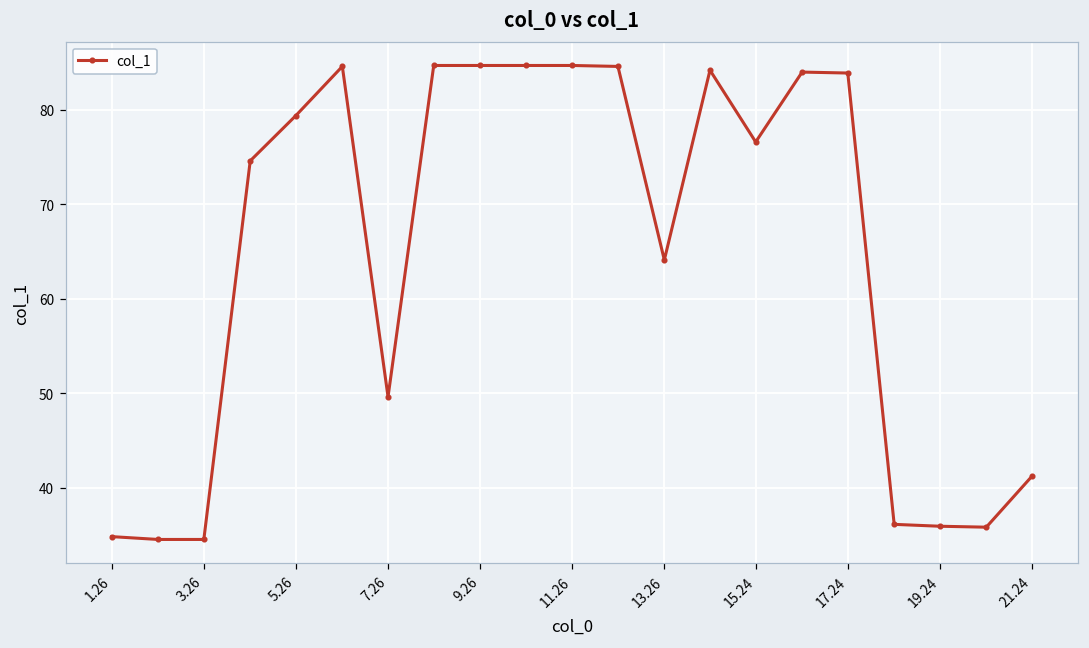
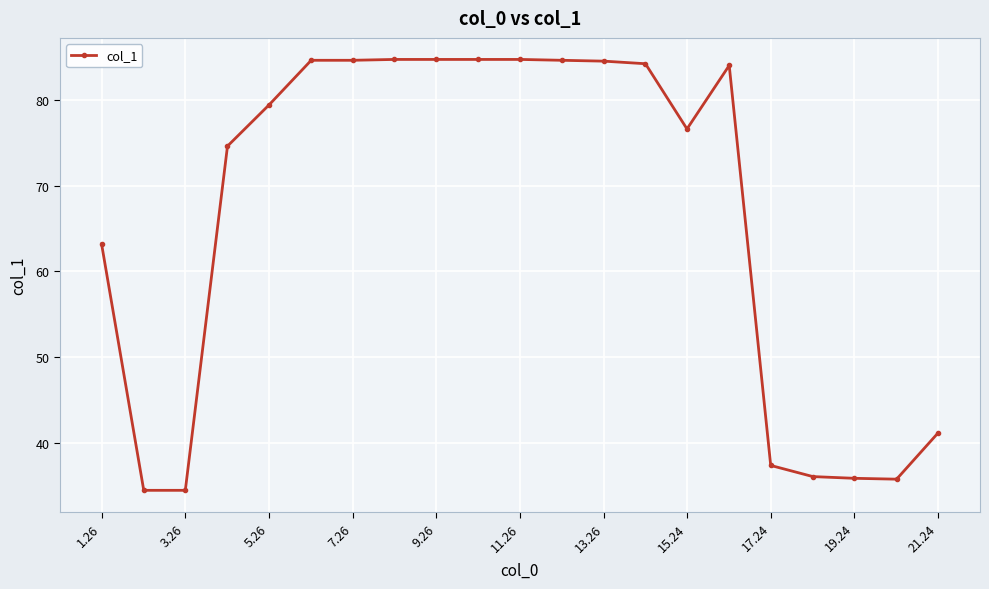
1.26: 35 -> 63
7.26: 50 -> 85
13.26: 64 -> 85
17.24: 84 -> 37
